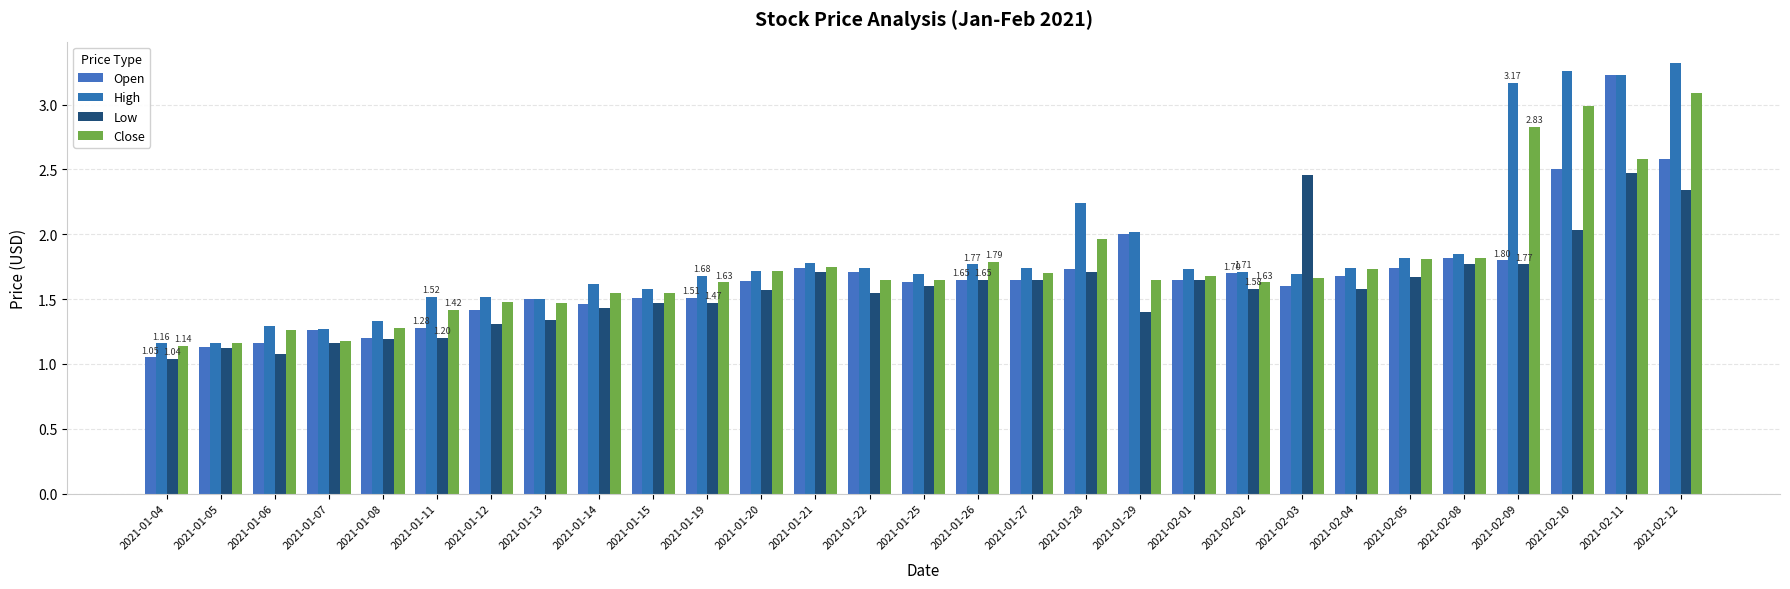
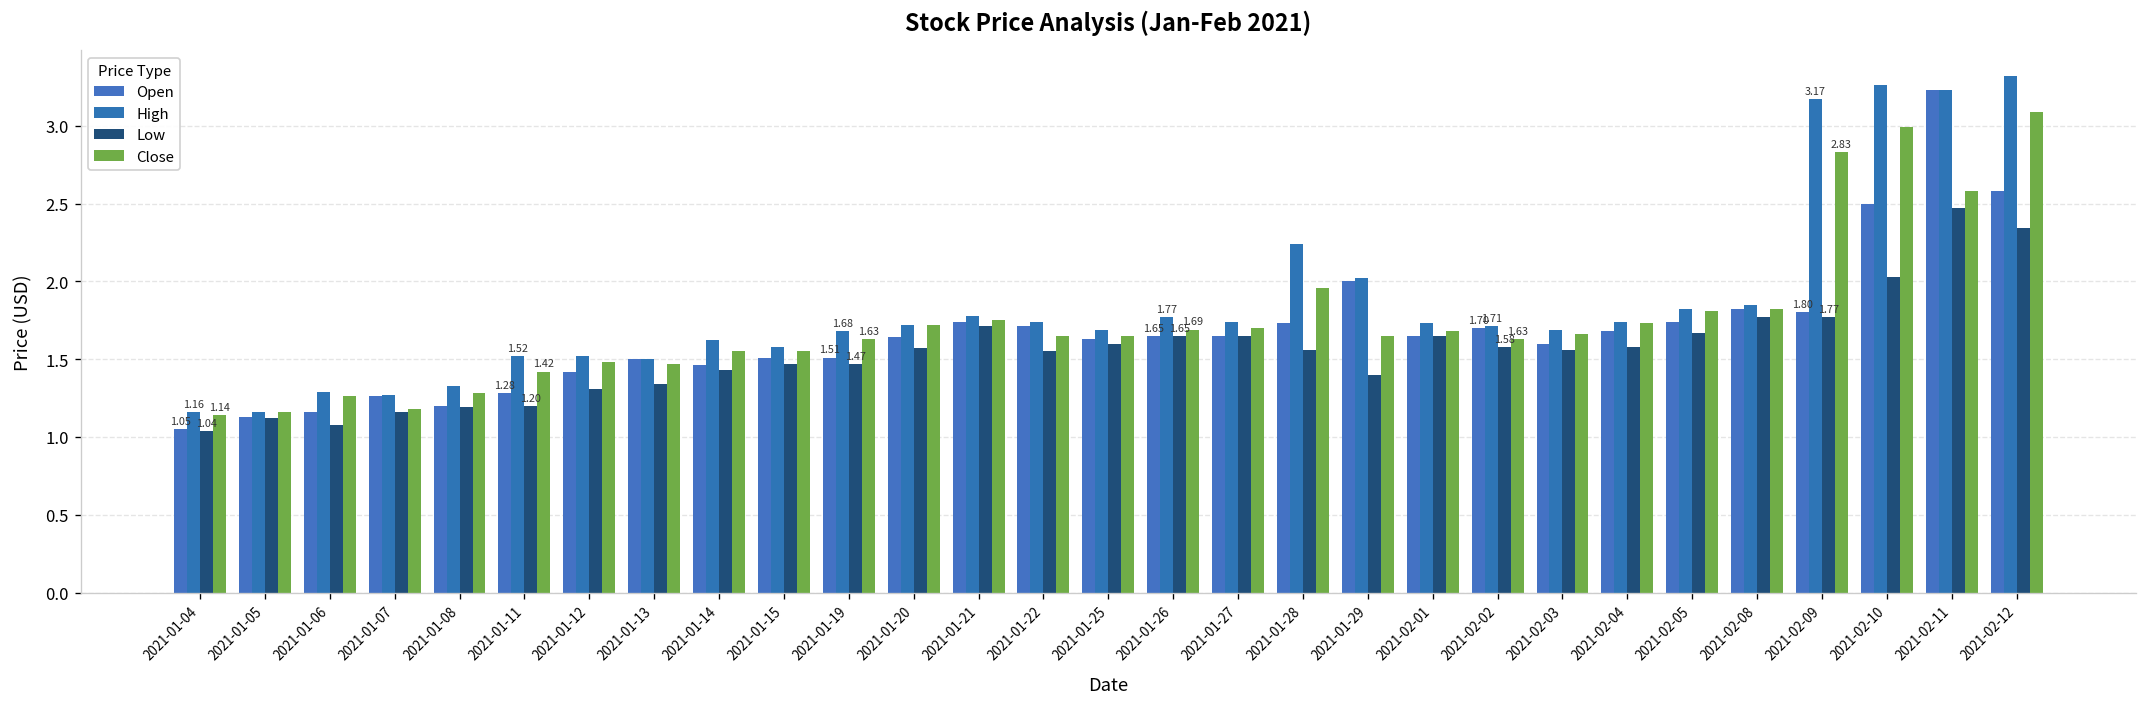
Close, 2021-01-26: 1.79 -> 1.69
Low, 2021-01-28: 1.71 -> 1.56
Low, 2021-02-03: 2.46 -> 1.56
